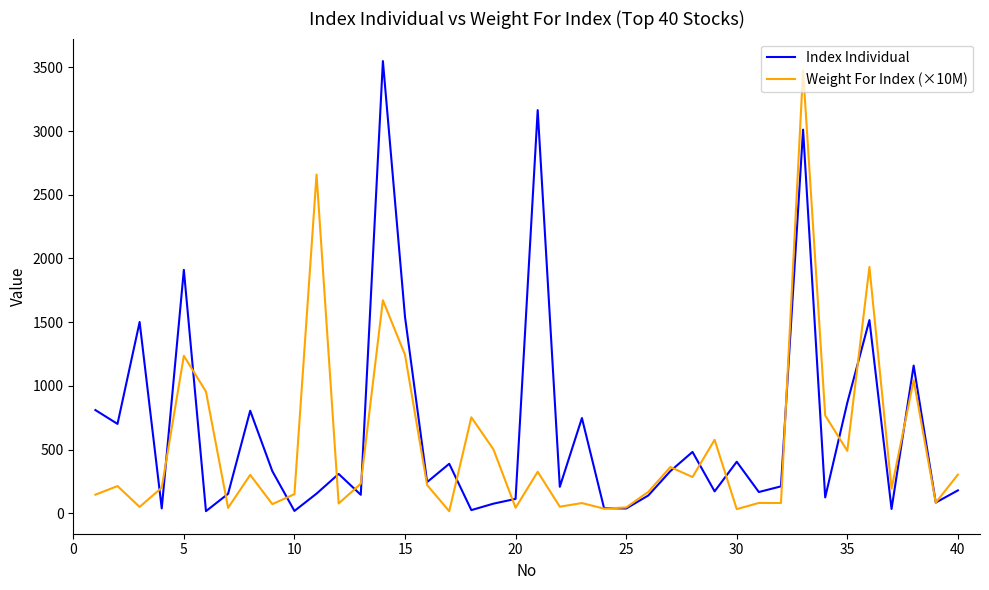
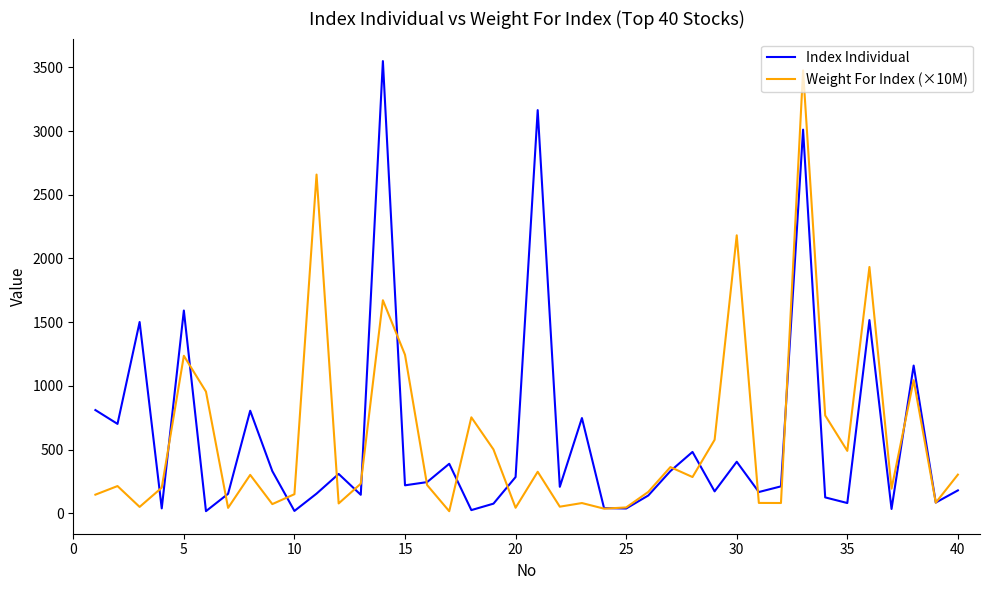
Index Individual, 5: 1910 -> 1590
Index Individual, 15: 1540 -> 220
Index Individual, 20: 110 -> 280
Weight For Index (×10M), 30: 30 -> 2180
Index Individual, 35: 870 -> 80
